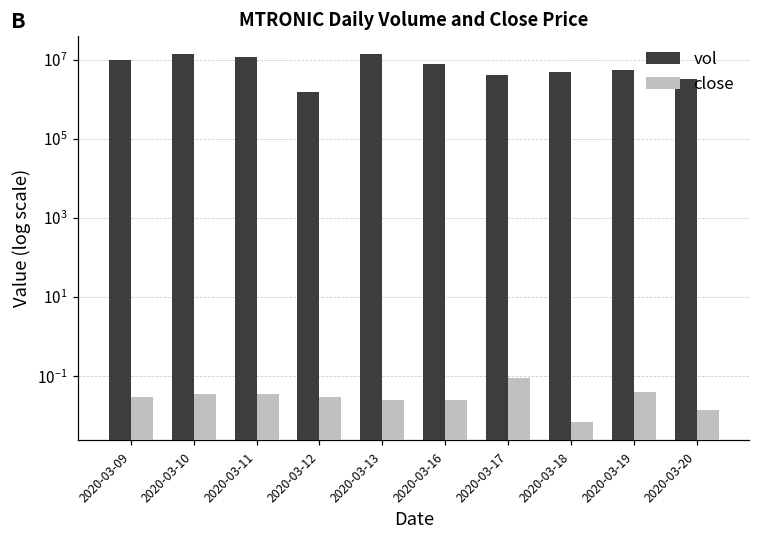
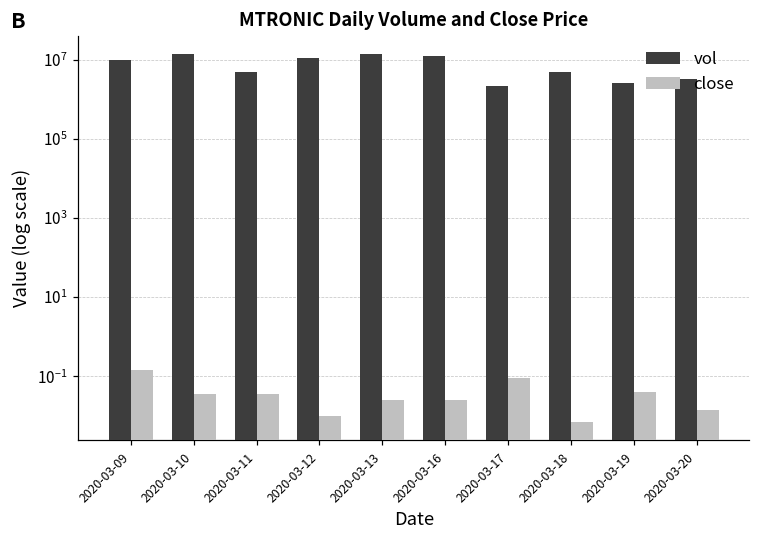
close, 2020-03-09: 0.03 -> 0.14
vol, 2020-03-11: 12000000 -> 5000000
vol, 2020-03-12: 1500000 -> 11000000
close, 2020-03-12: 0.03 -> 0.01
vol, 2020-03-16: 8000000 -> 13000000
vol, 2020-03-17: 4000000 -> 2000000
vol, 2020-03-19: 6000000 -> 3000000
